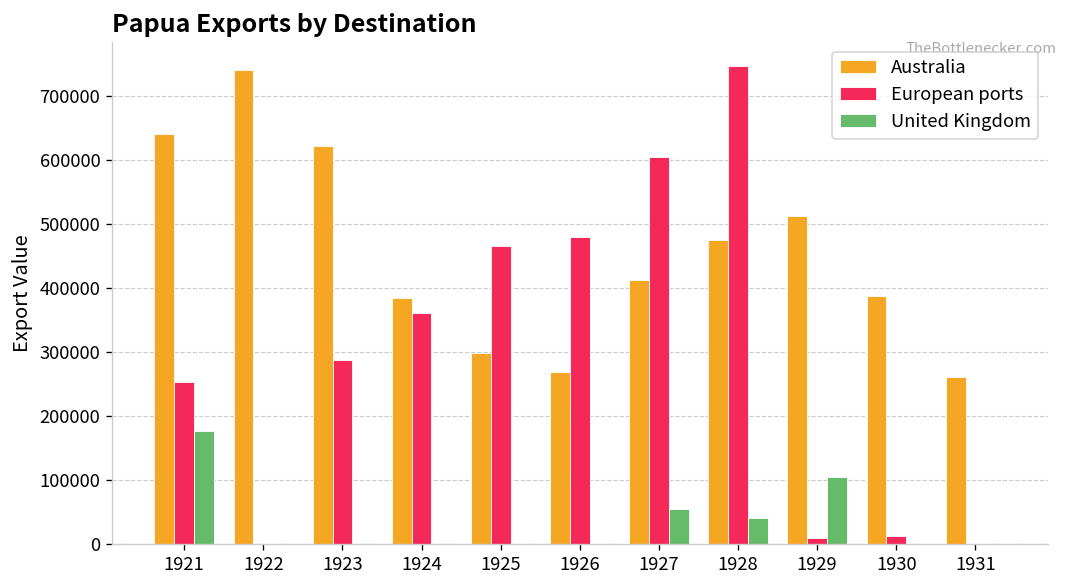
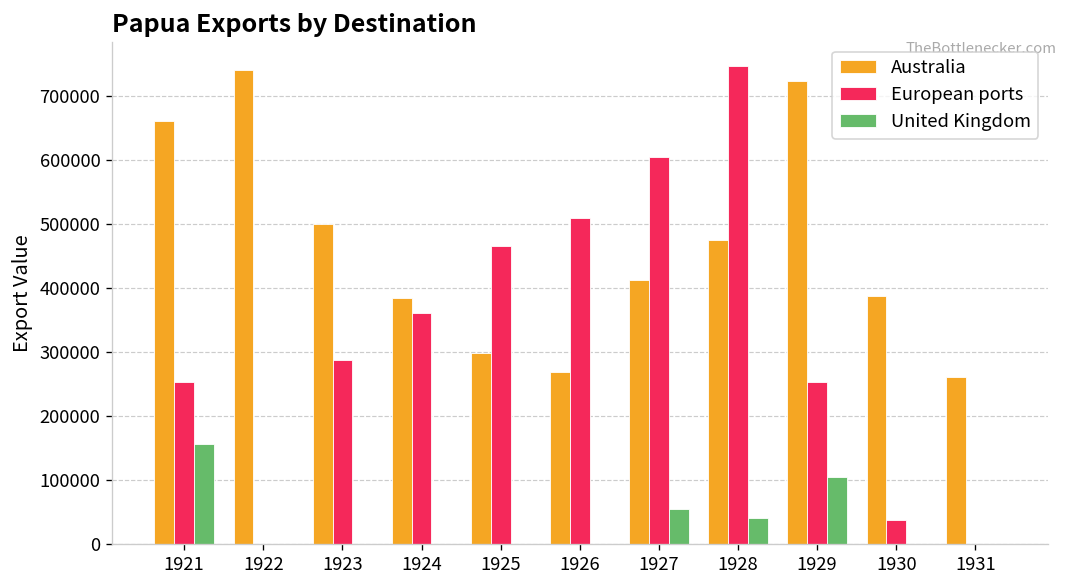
Australia, 1921: 640000 -> 660000
United Kingdom, 1921: 180000 -> 160000
Australia, 1923: 620000 -> 500000
European ports, 1926: 480000 -> 510000
Australia, 1929: 510000 -> 720000
European ports, 1929: 10000 -> 250000
European ports, 1930: 10000 -> 40000
